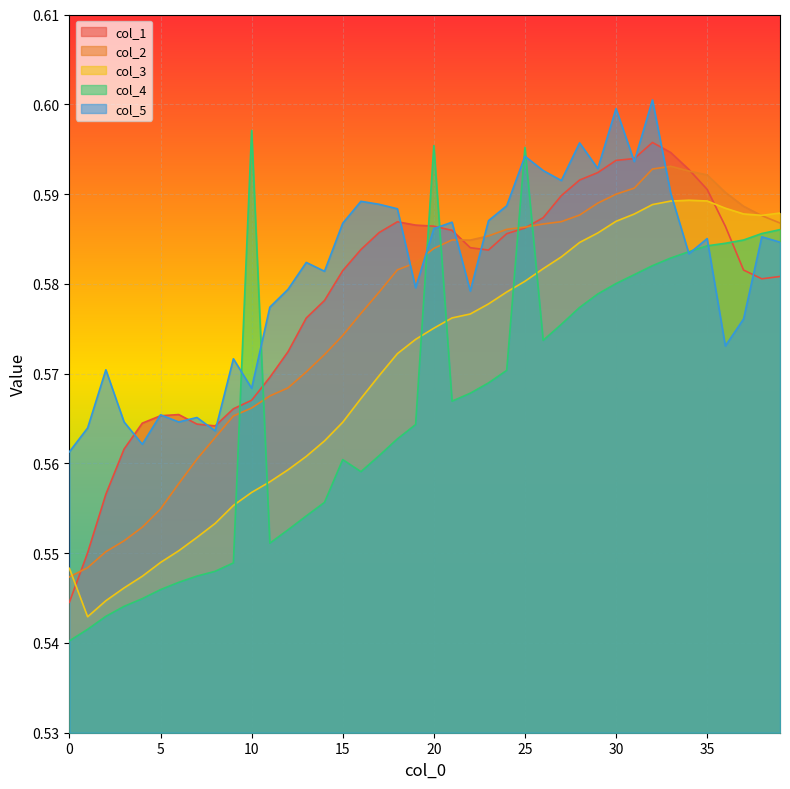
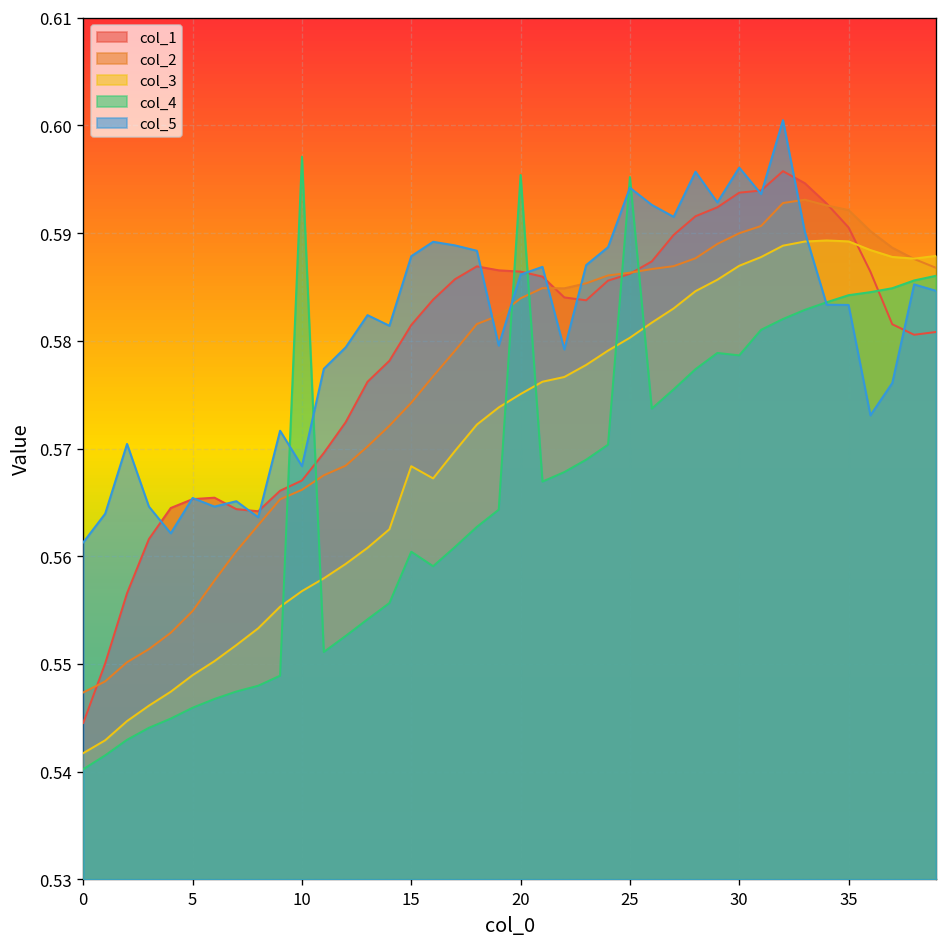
col_3, 0: 0.548 -> 0.542
col_3, 15: 0.565 -> 0.568
col_5, 15: 0.587 -> 0.588
col_4, 30: 0.580 -> 0.579
col_5, 30: 0.600 -> 0.596
col_5, 35: 0.585 -> 0.583
